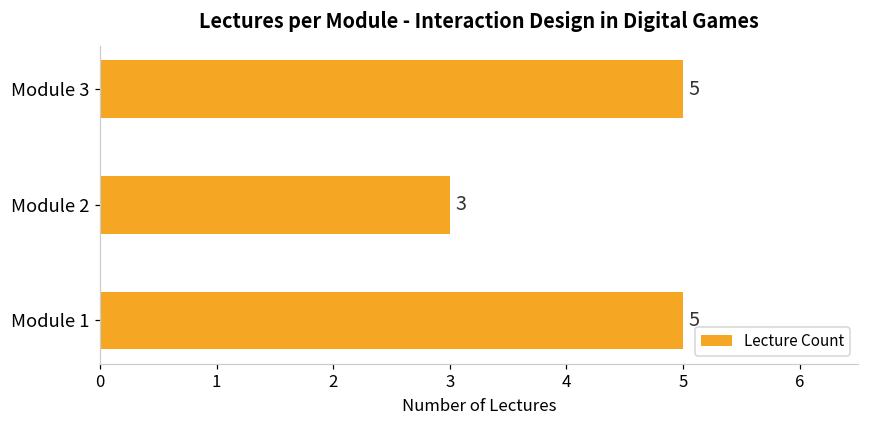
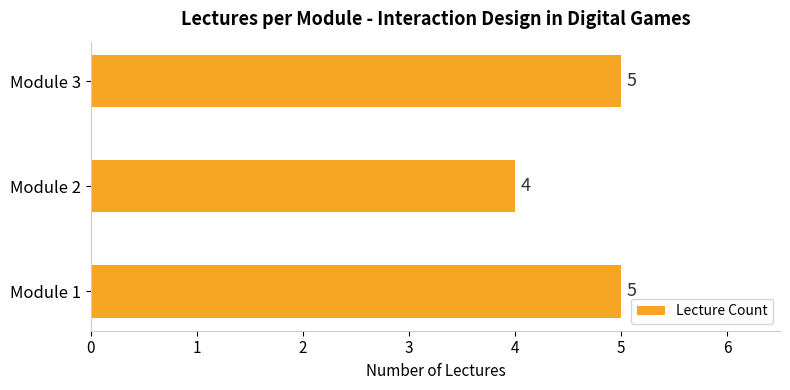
Module 2: 3 -> 4
